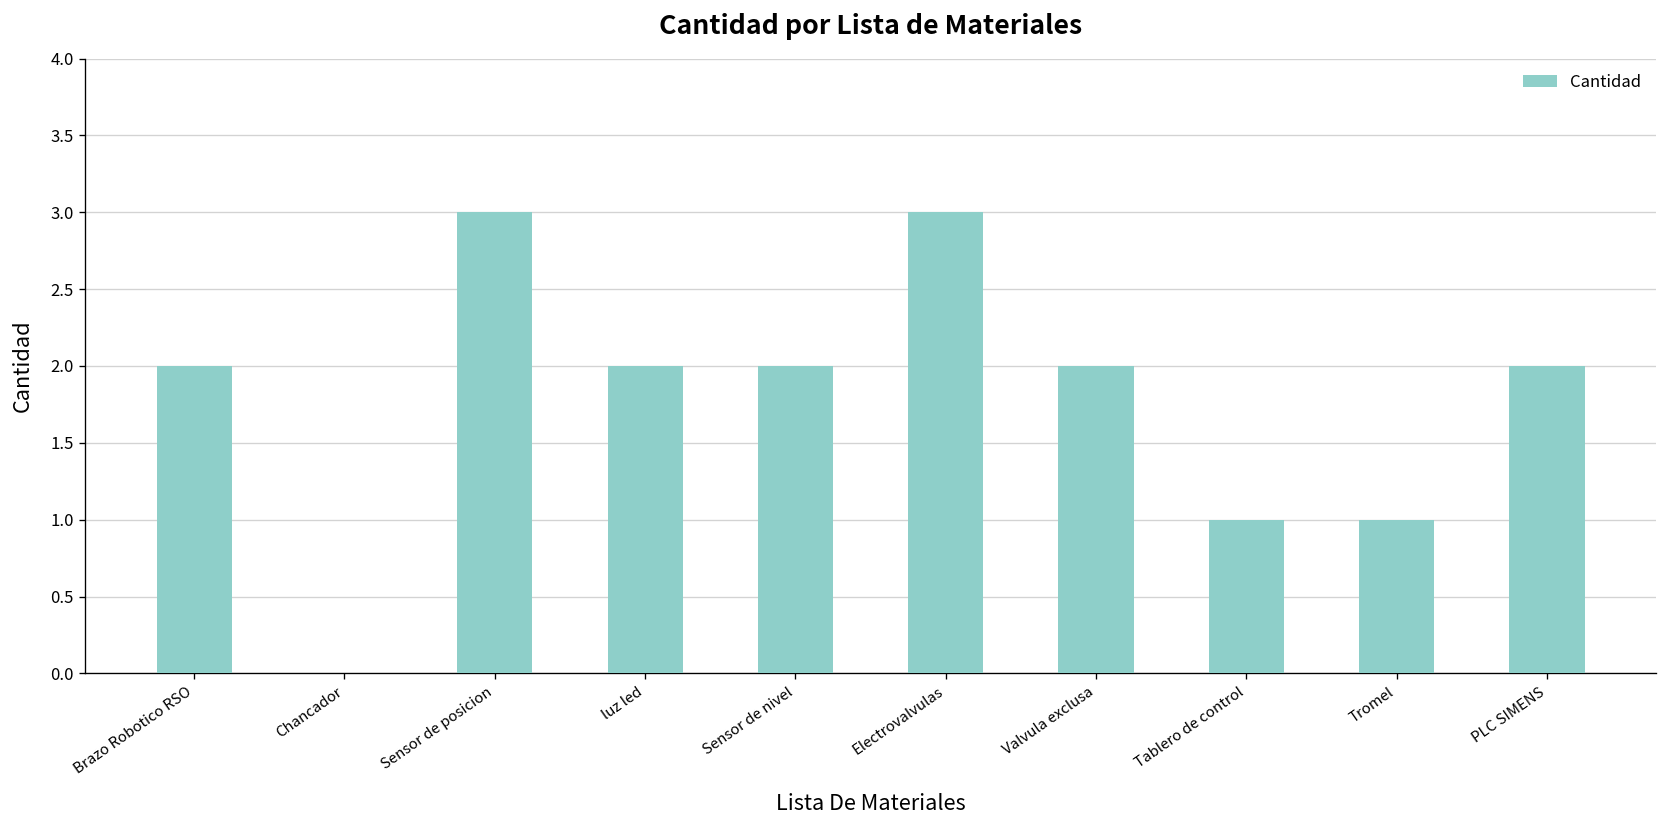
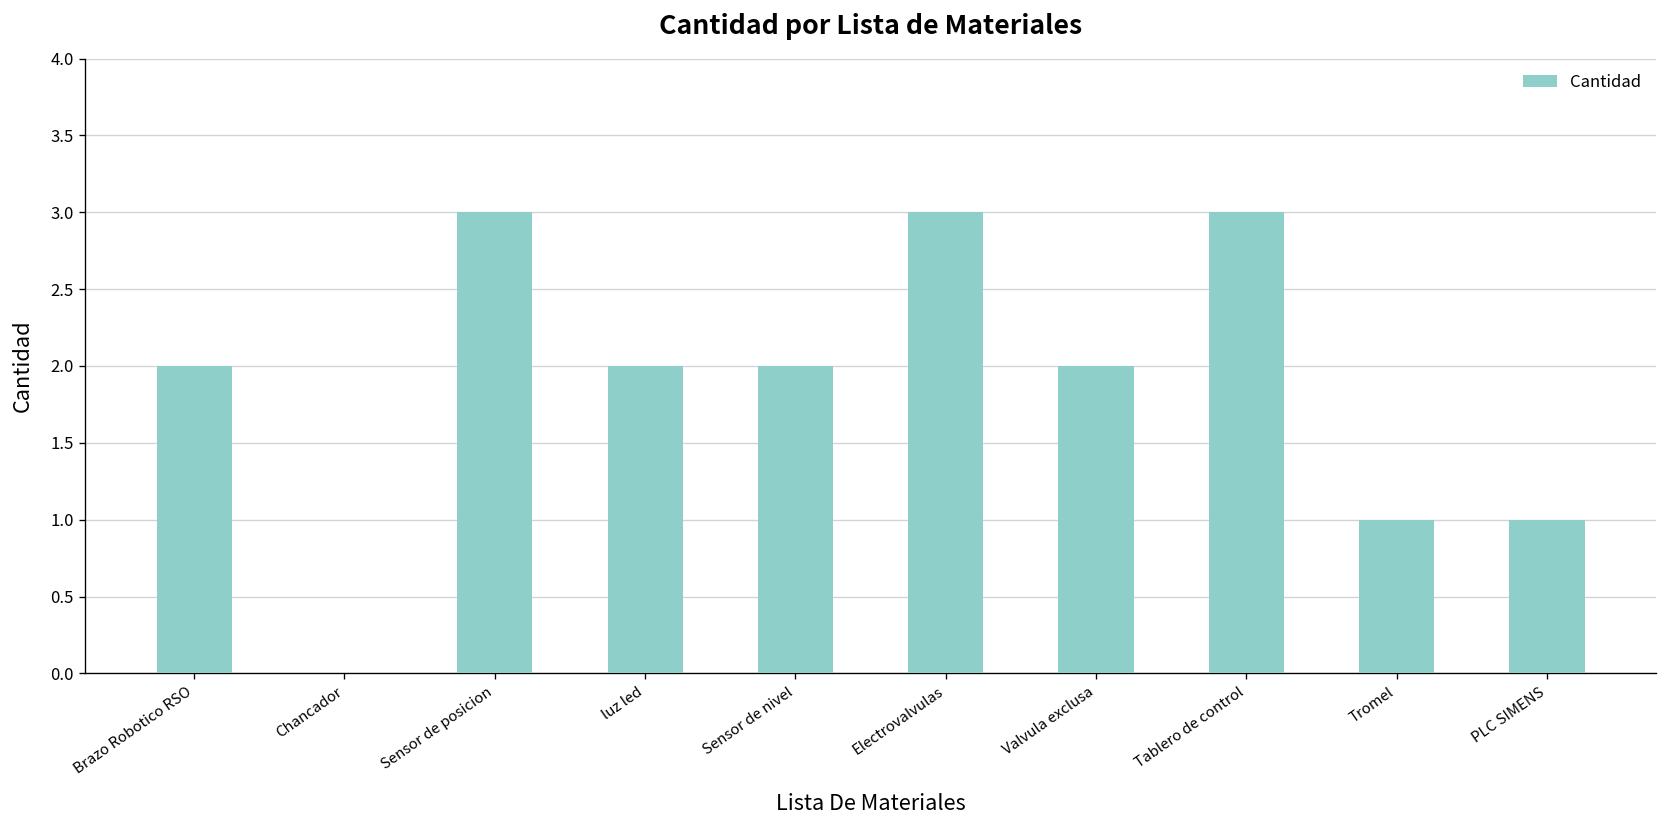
Tablero de control: 1 -> 3
PLC SIMENS: 2 -> 1
